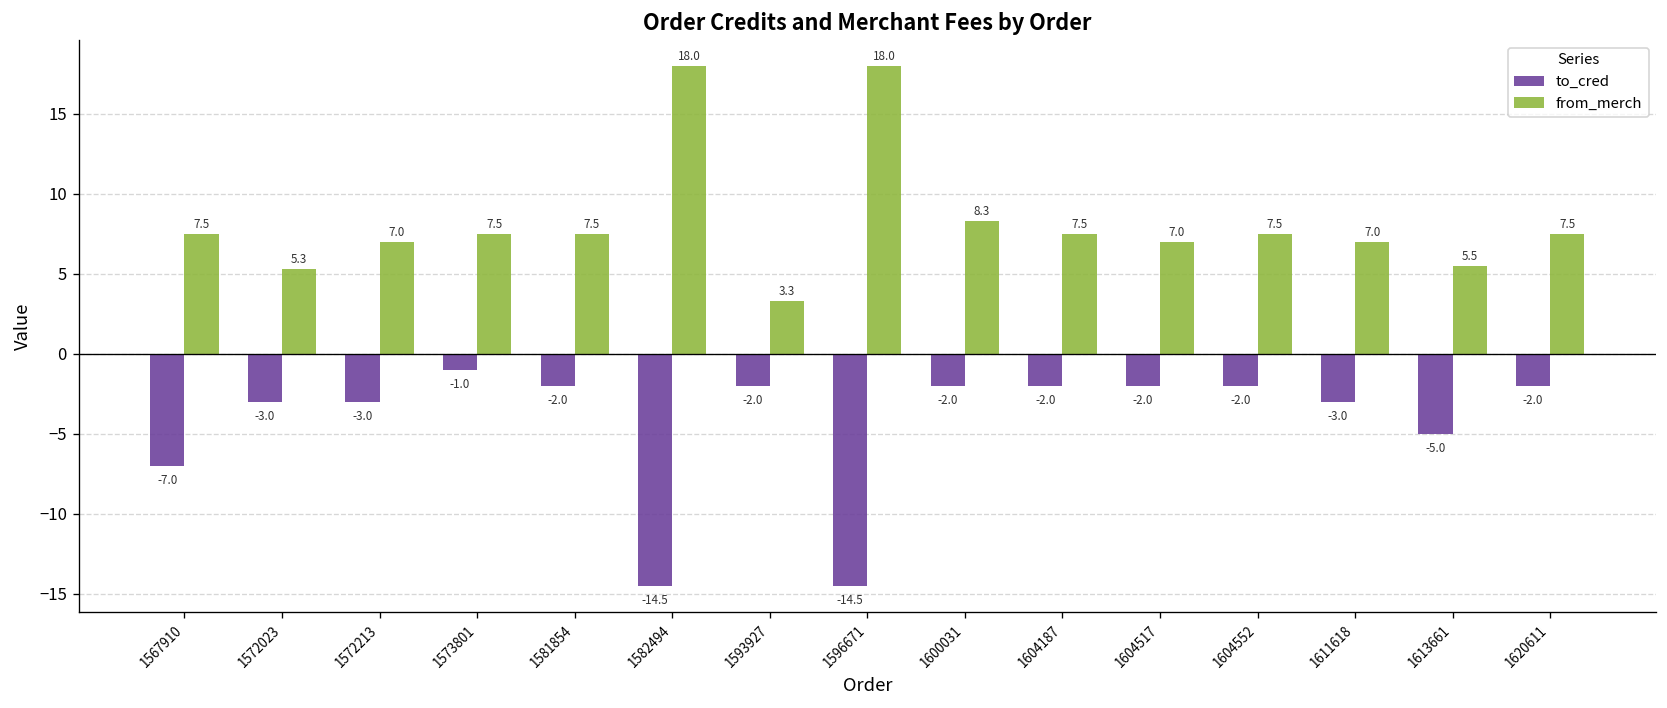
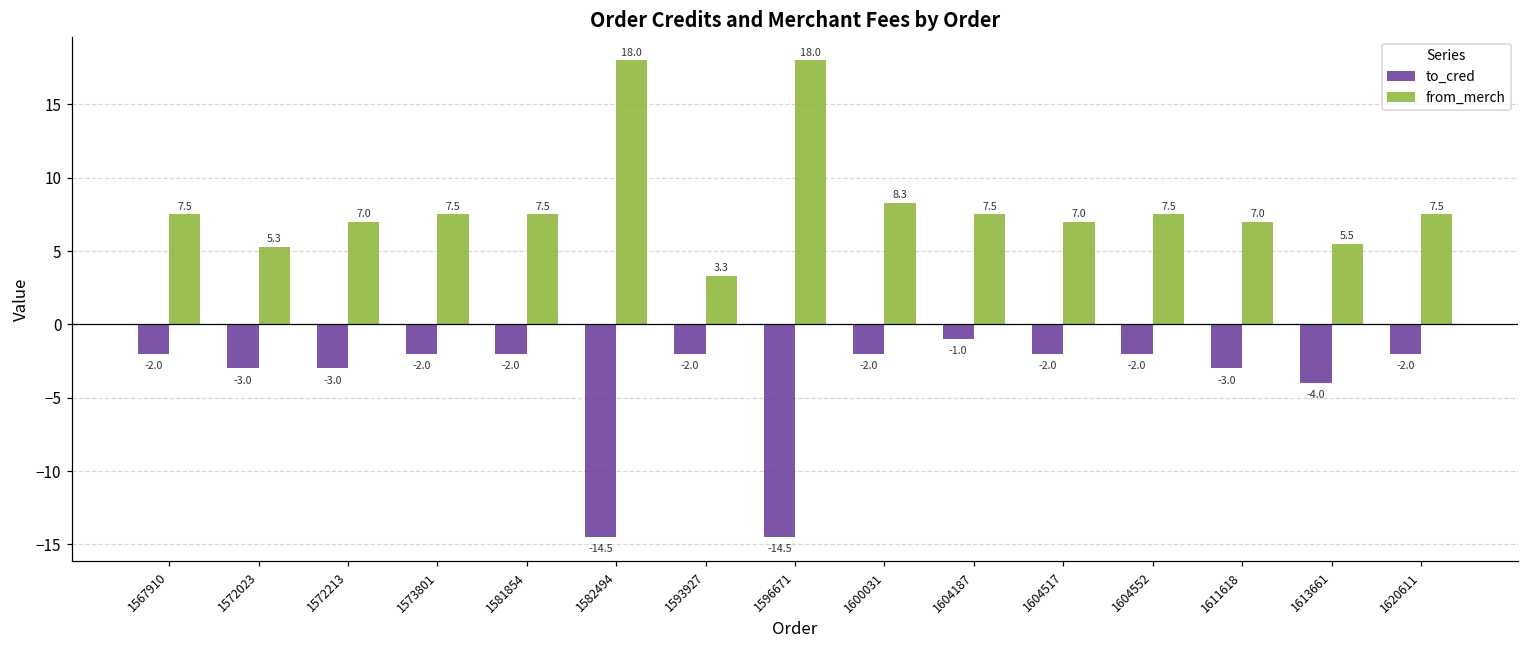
to_cred, 1567910: -7.0 -> -2.0
to_cred, 1573801: -1.0 -> -2.0
to_cred, 1604187: -2.0 -> -1.0
to_cred, 1613661: -5.0 -> -4.0
